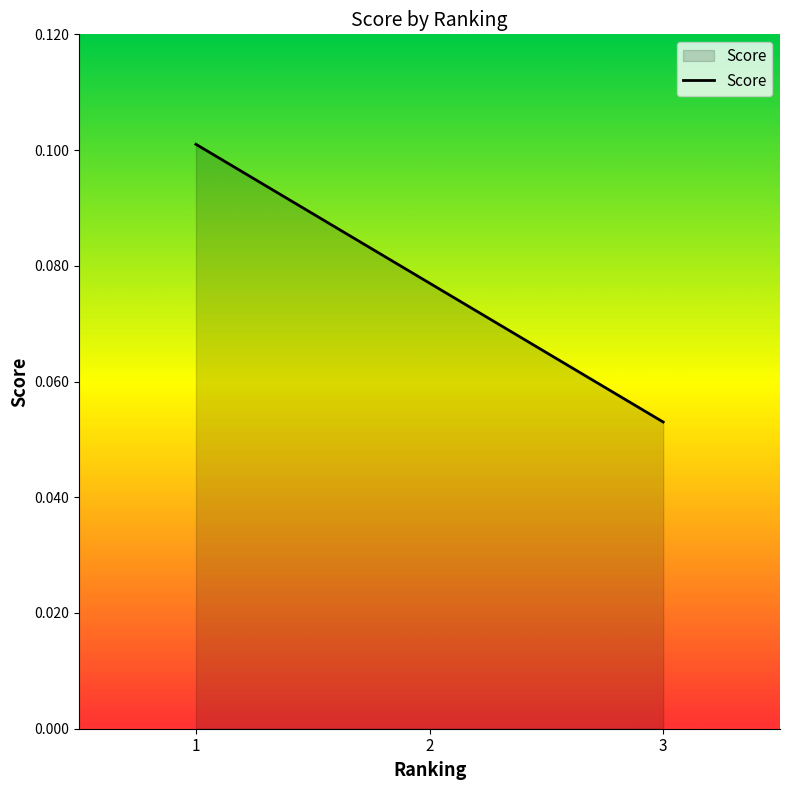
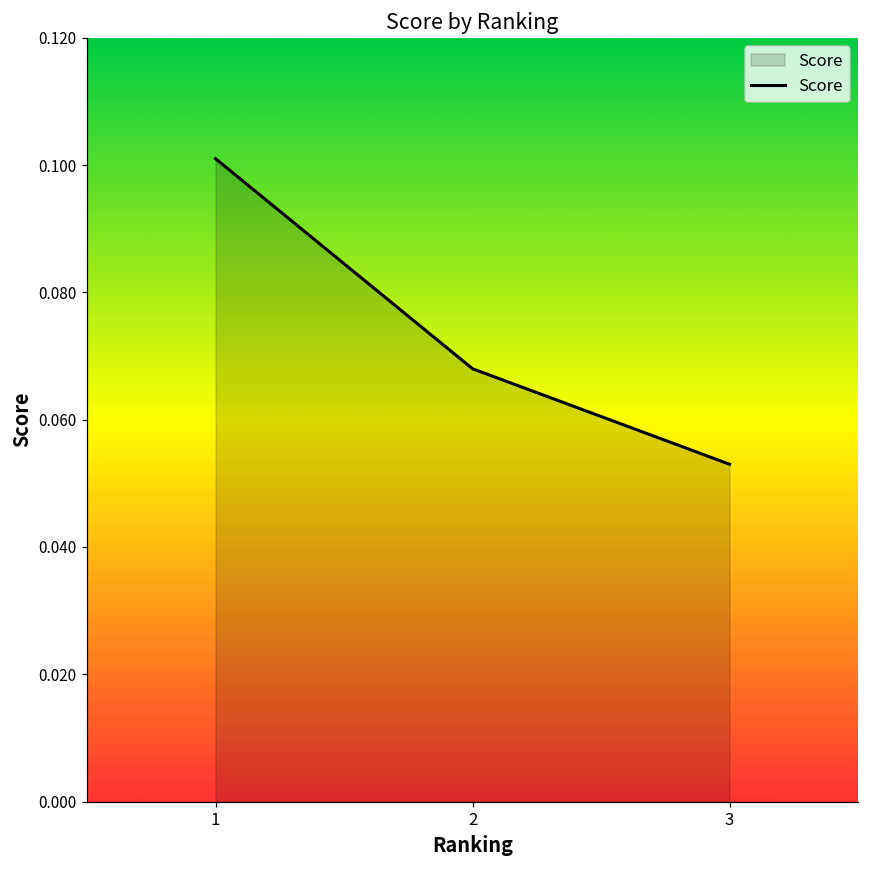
2: 0.077 -> 0.068
